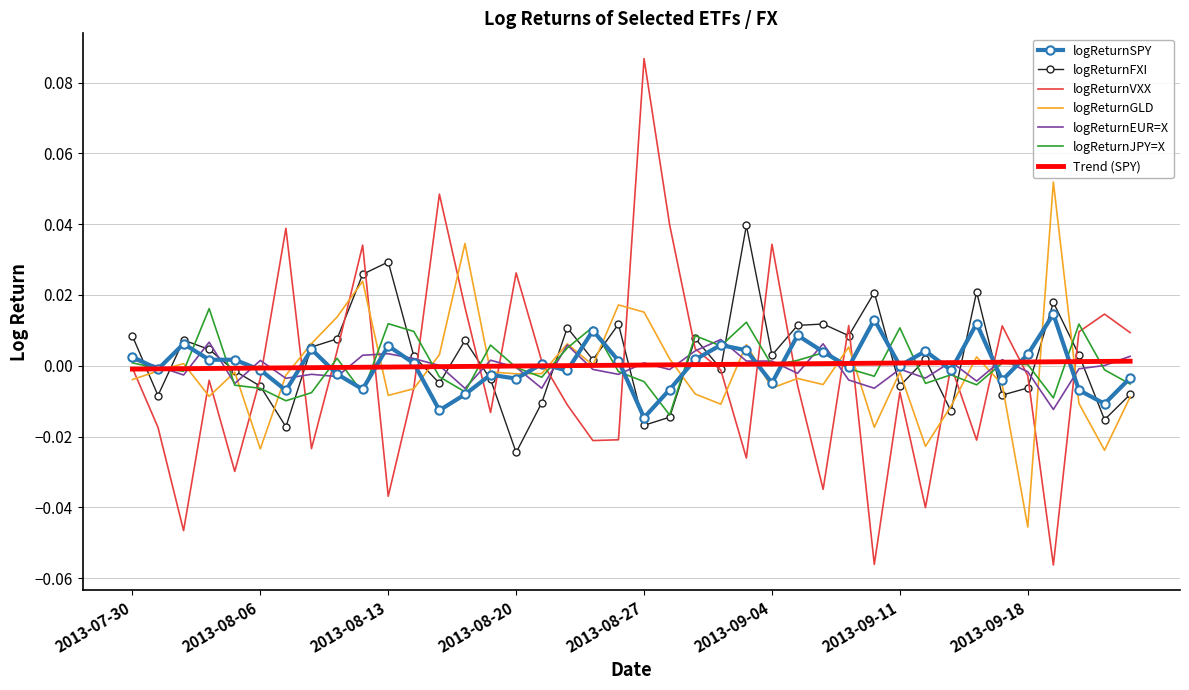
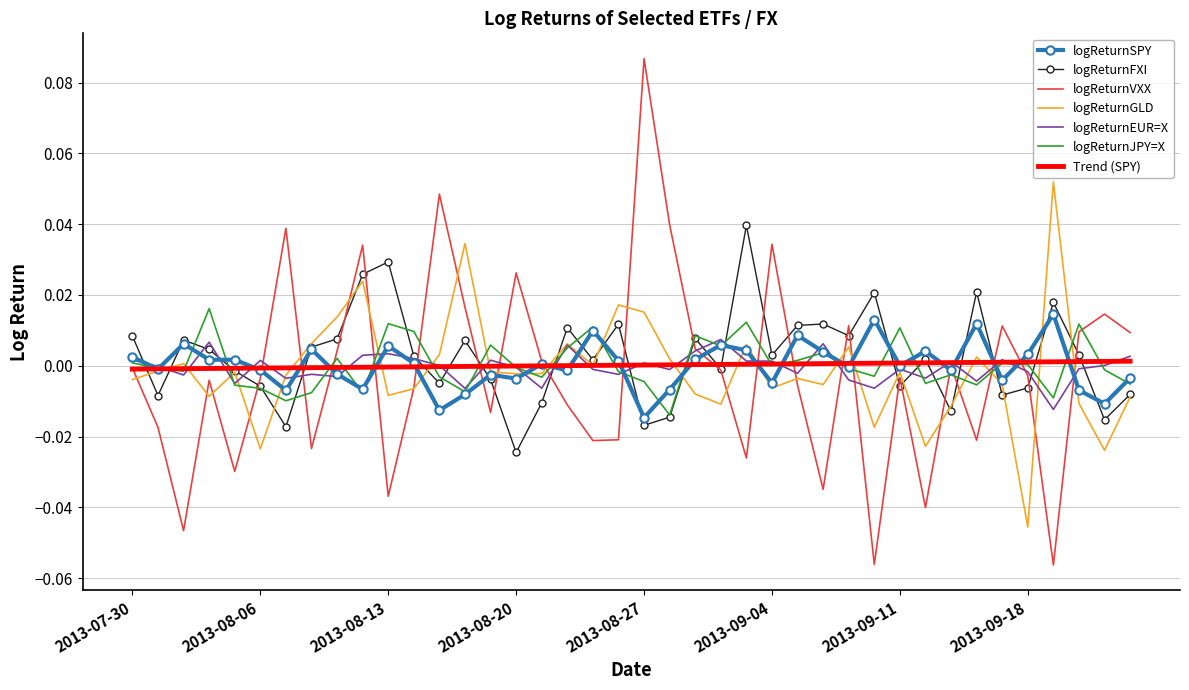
logReturnVXX, 2013-09-11: -0.007 -> -0.003
